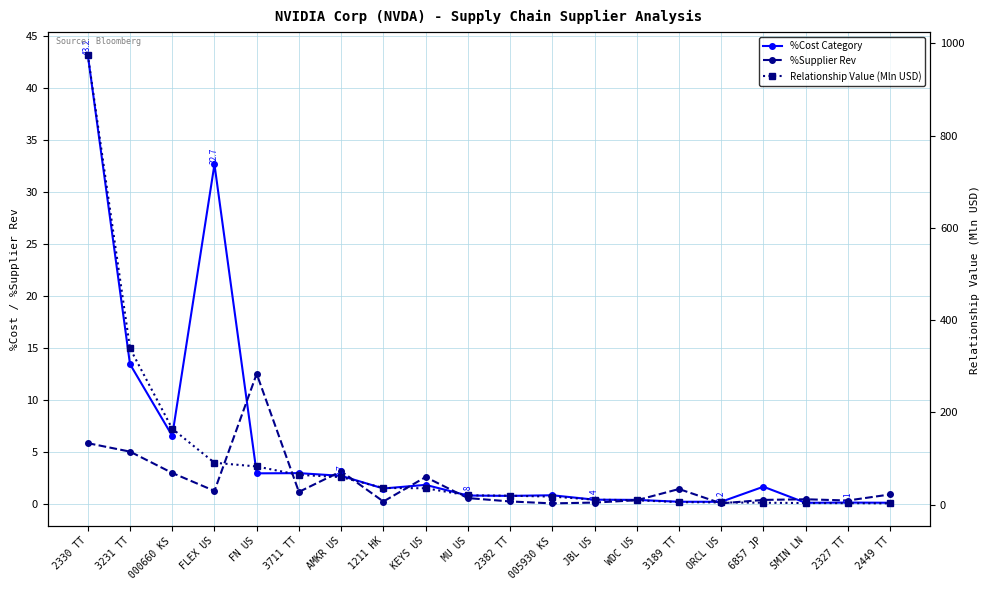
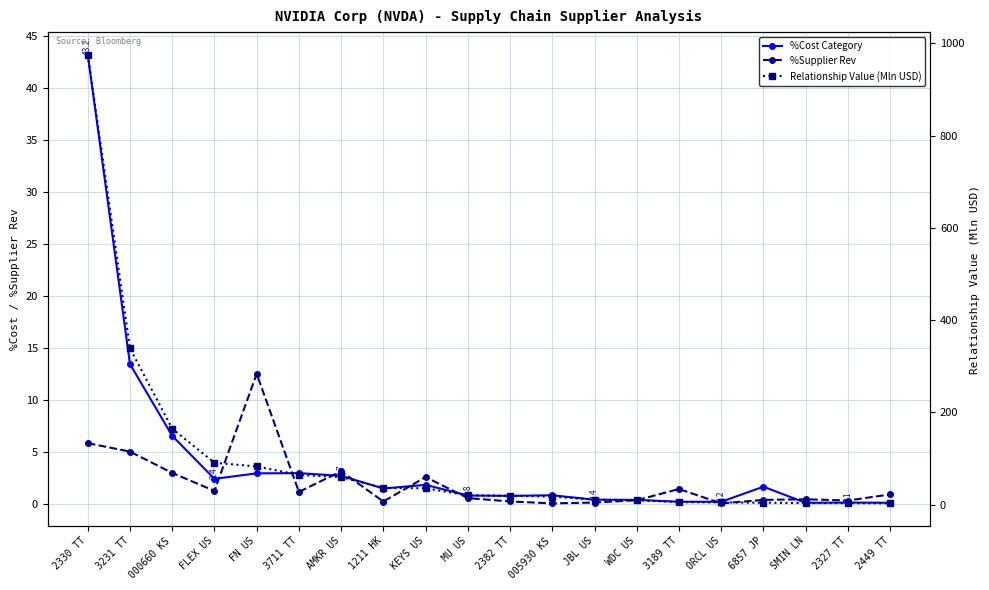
%Cost Category, FLEX US: 32.7 -> 2.4
